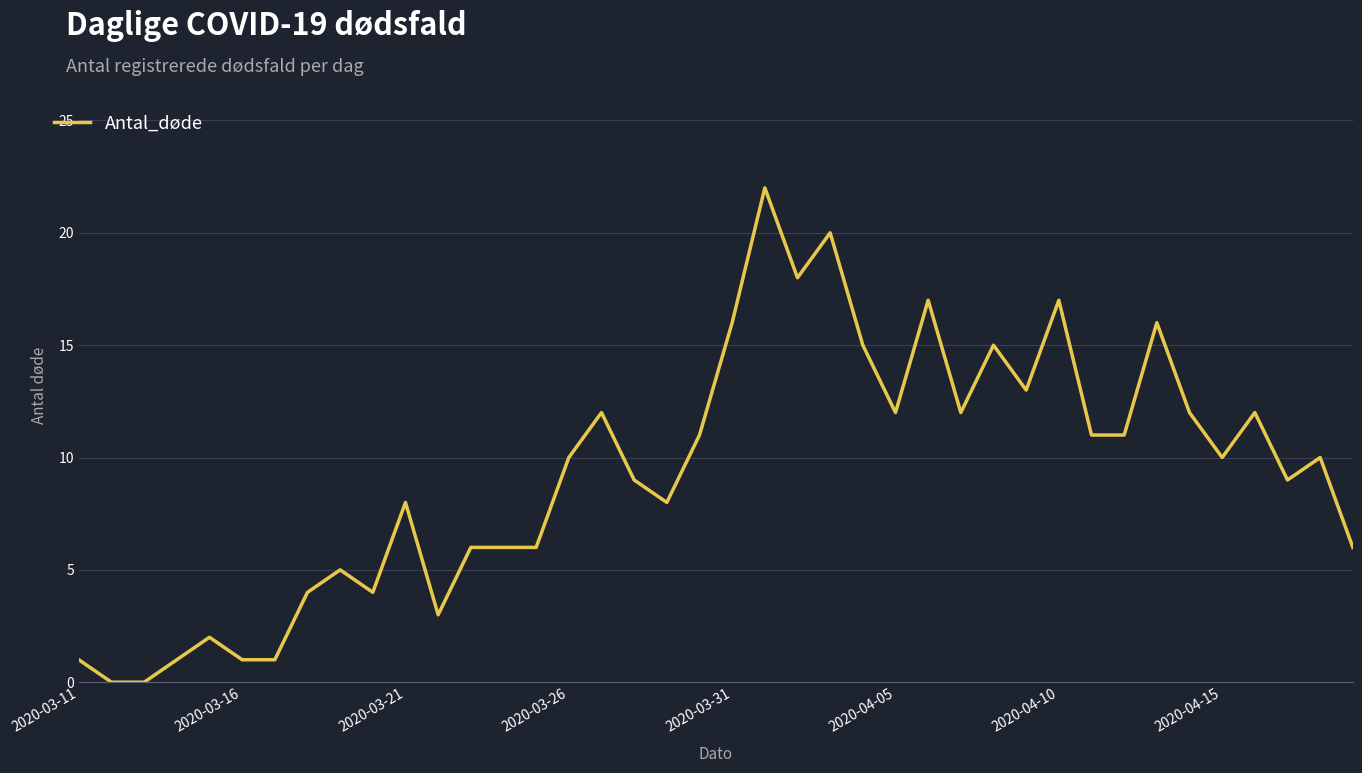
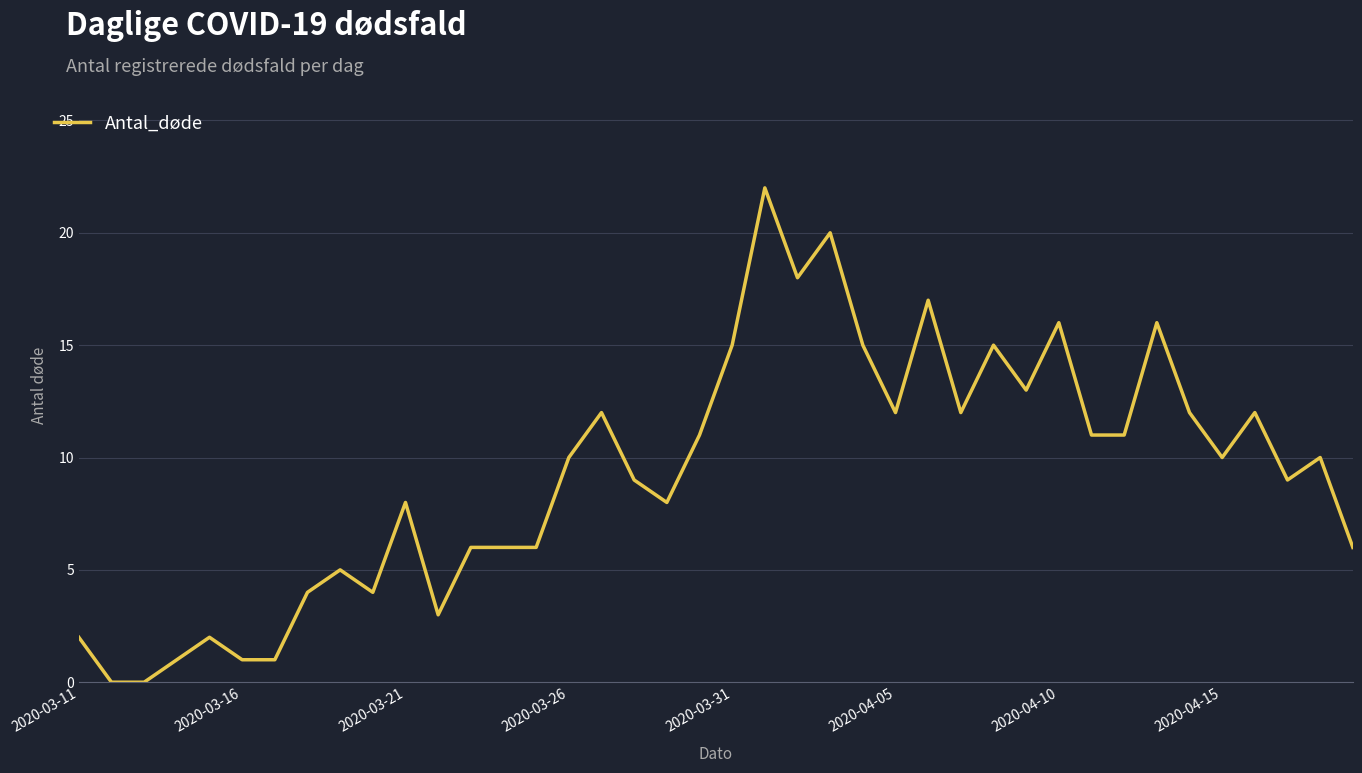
2020-03-11: 1 -> 2
2020-03-31: 16 -> 15
2020-04-10: 17 -> 16
